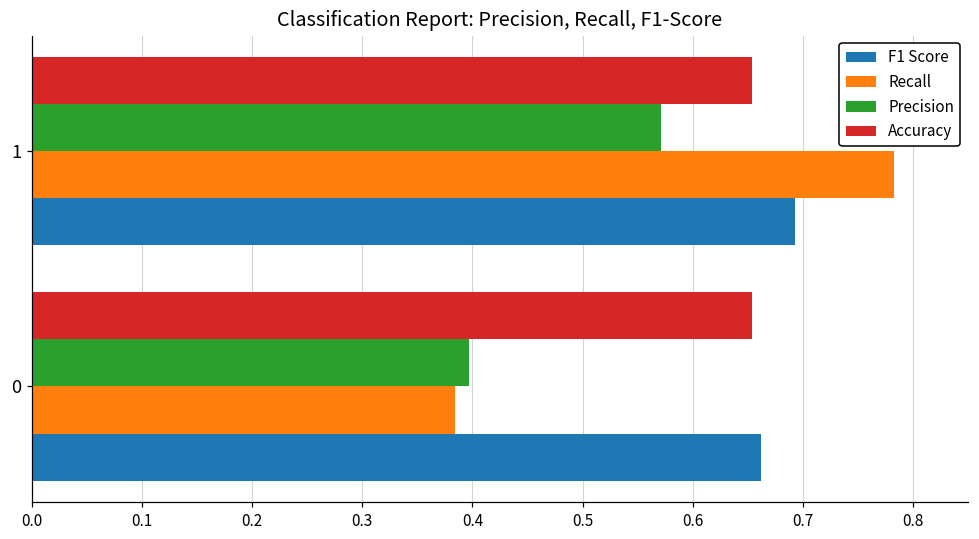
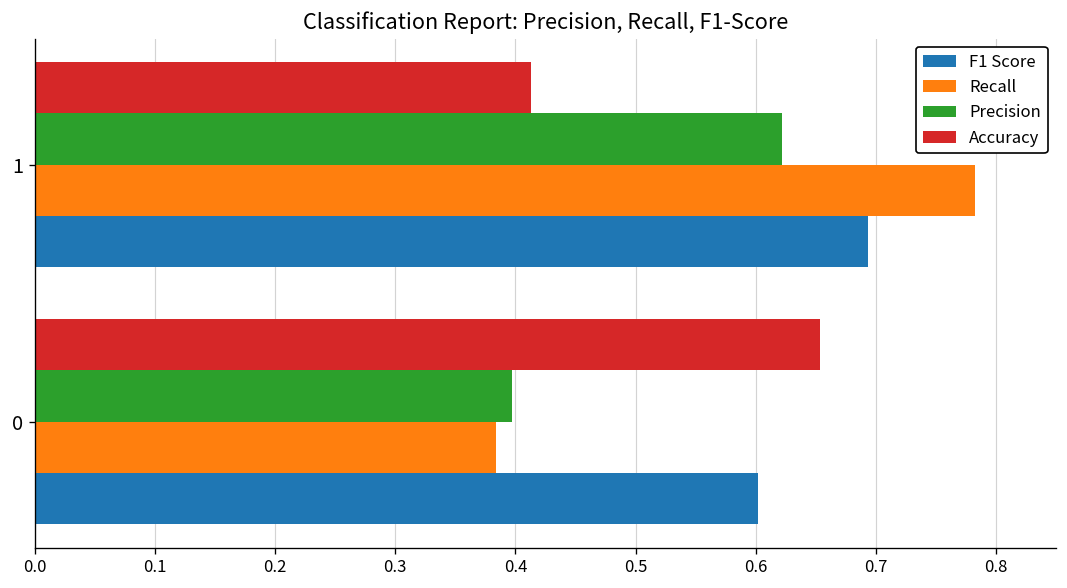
Accuracy, 1: 0.654 -> 0.413
Precision, 1: 0.571 -> 0.622
F1 Score, 0: 0.662 -> 0.602
